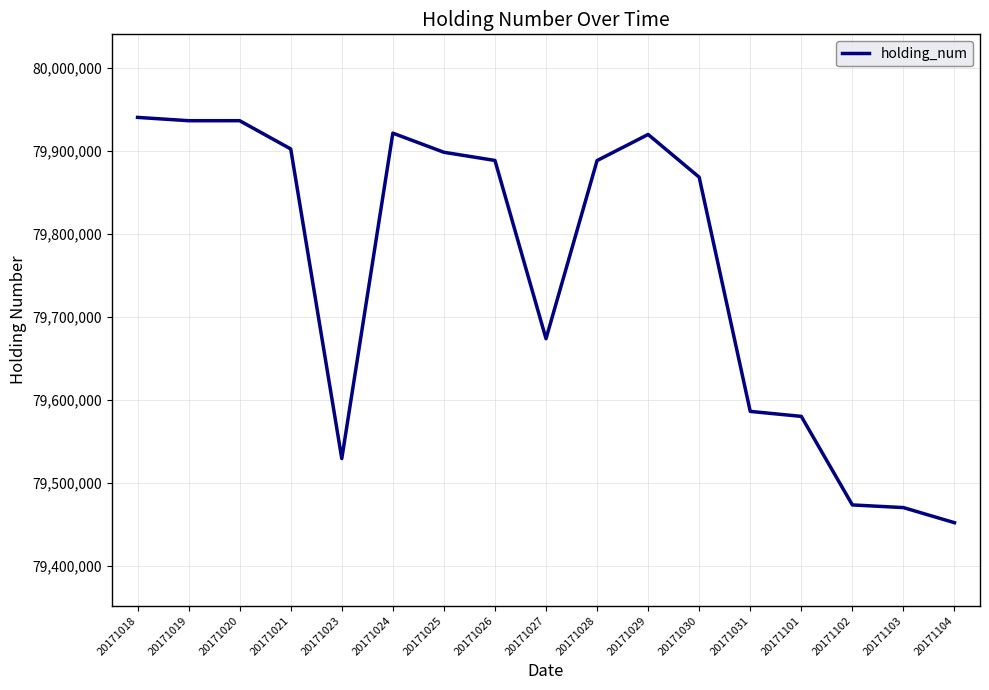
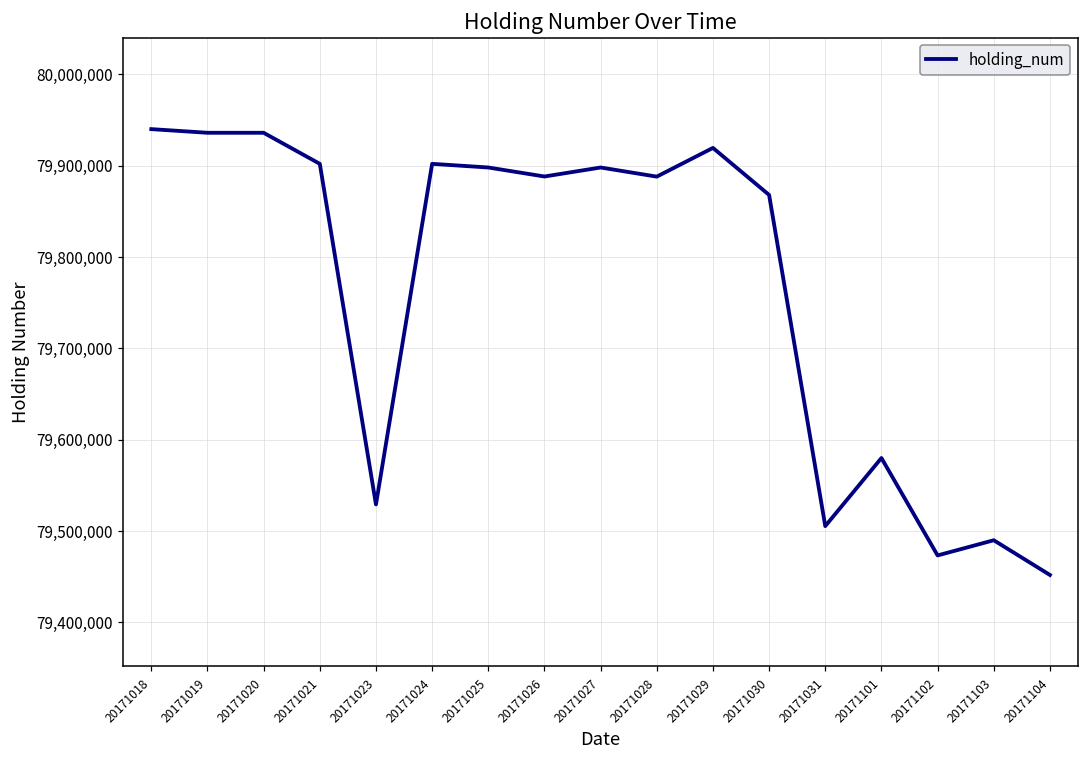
20171024: 79,920,000 -> 79,900,000
20171027: 79,670,000 -> 79,900,000
20171031: 79,590,000 -> 79,510,000
20171103: 79,470,000 -> 79,490,000
